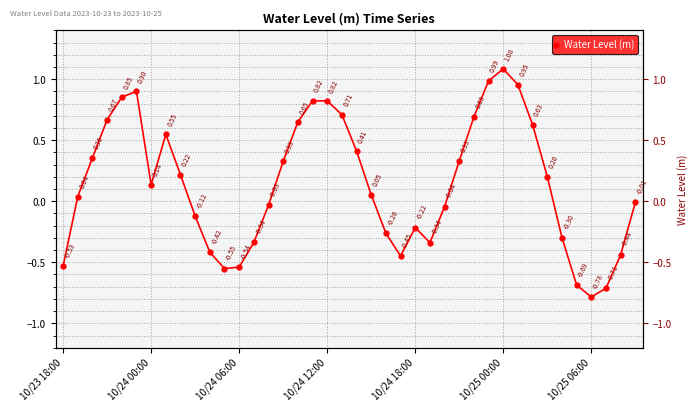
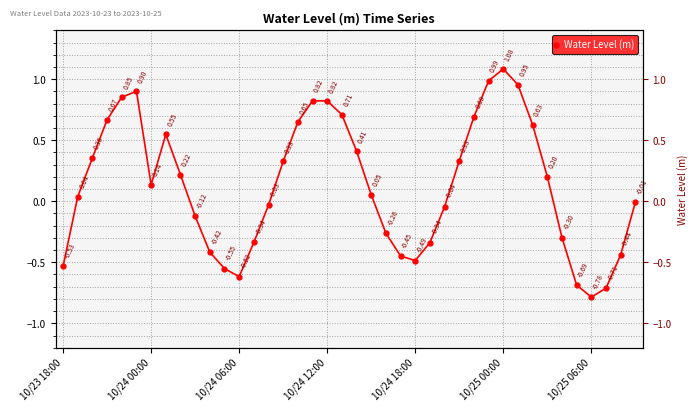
10/24 06:00: -0.54 -> -0.62
10/24 18:00: -0.22 -> -0.49
